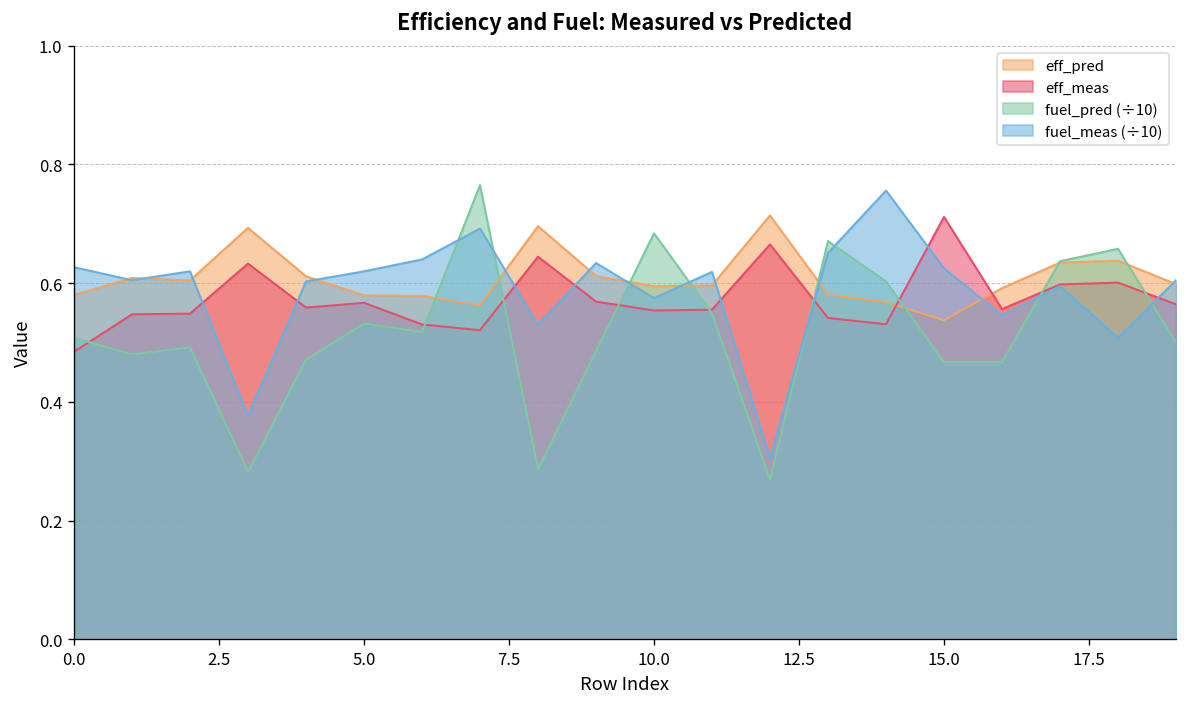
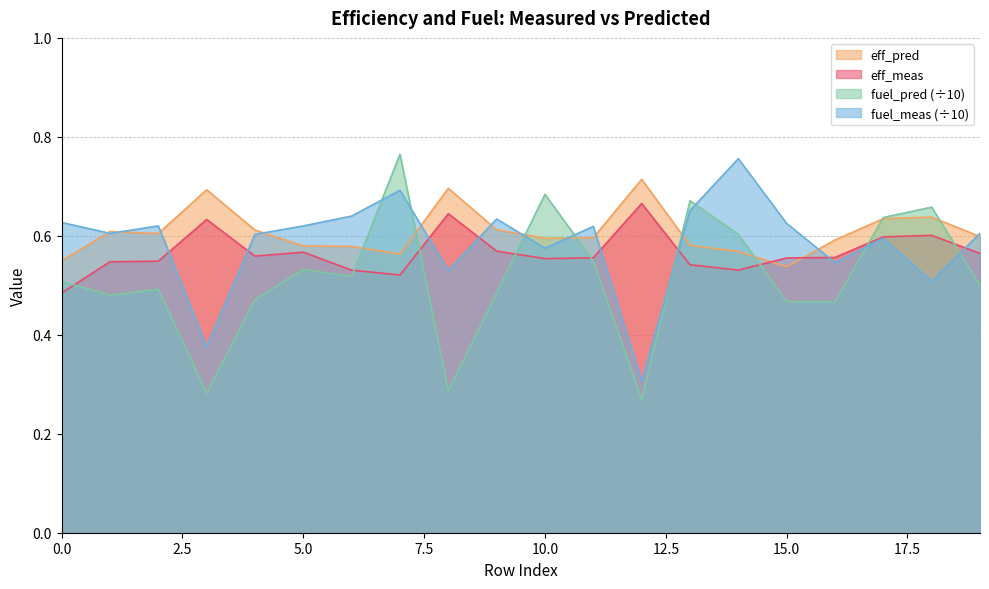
eff_pred, 0.0: 0.58 -> 0.55
eff_meas, 15.0: 0.71 -> 0.56
